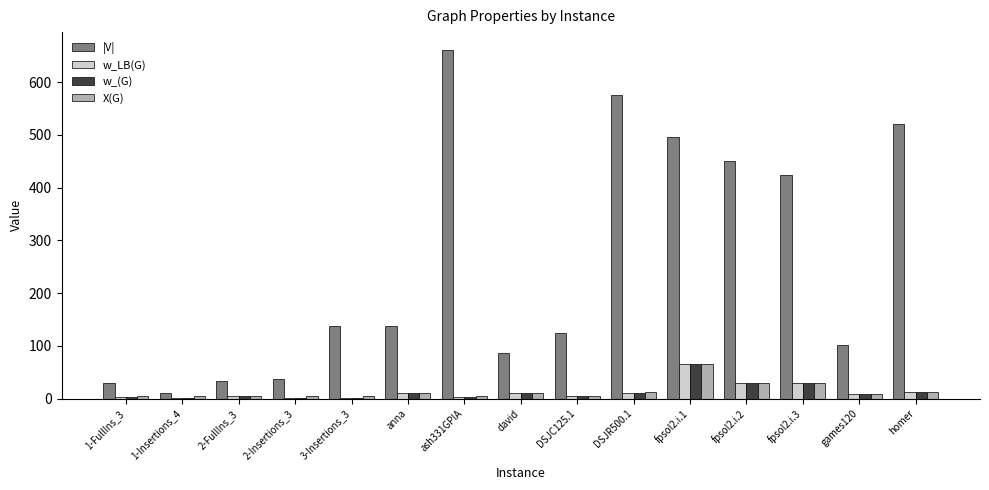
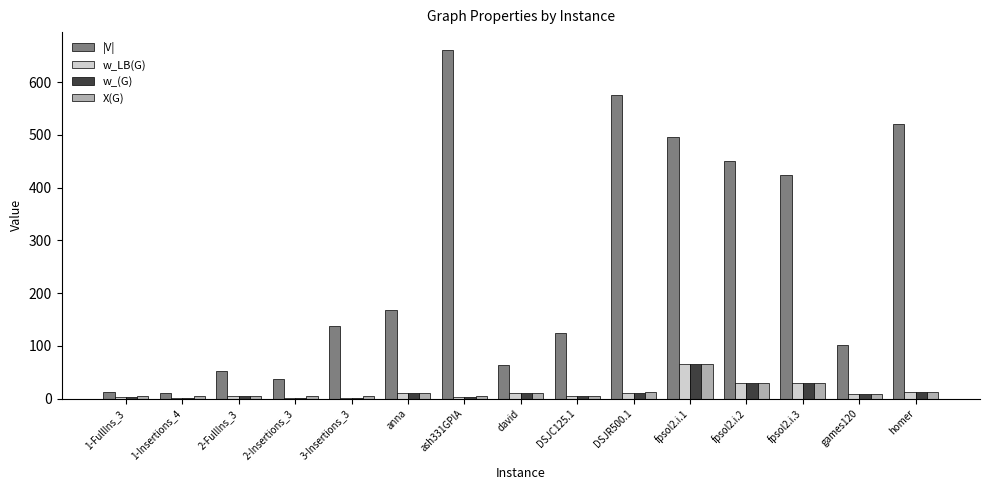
|V|, 1-FullIns_3: 30 -> 10
|V|, 2-FullIns_3: 30 -> 50
|V|, anna: 140 -> 170
|V|, david: 90 -> 60
